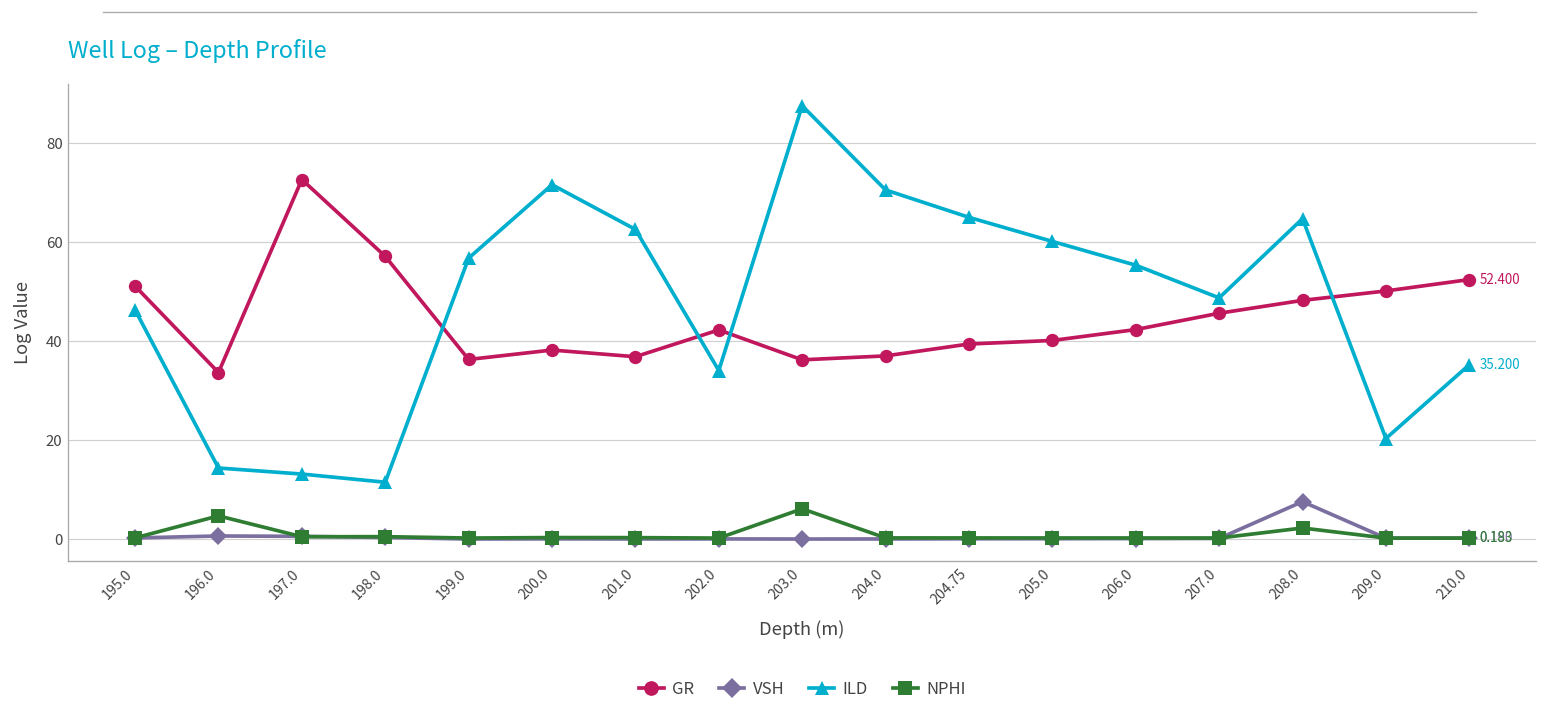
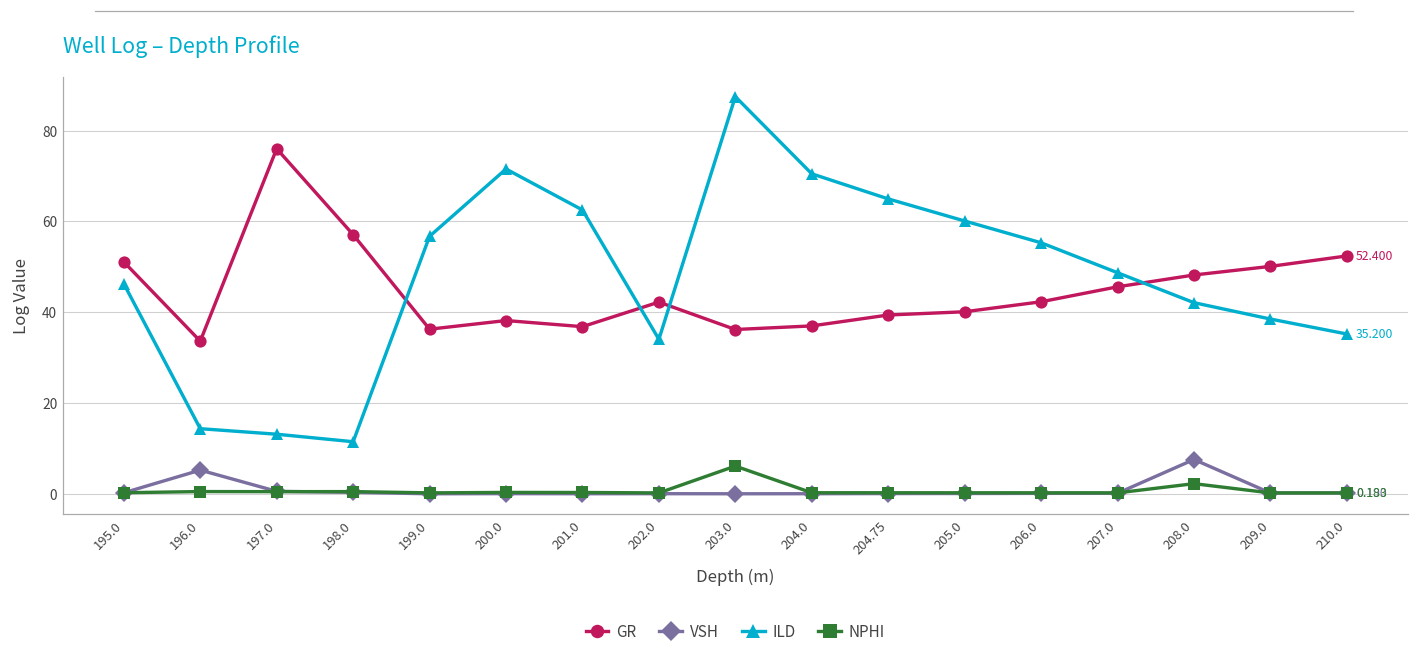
VSH, 196.0: 1 -> 5
NPHI, 196.0: 5 -> 0
GR, 197.0: 73 -> 76
ILD, 208.0: 65 -> 42
ILD, 209.0: 20 -> 39
